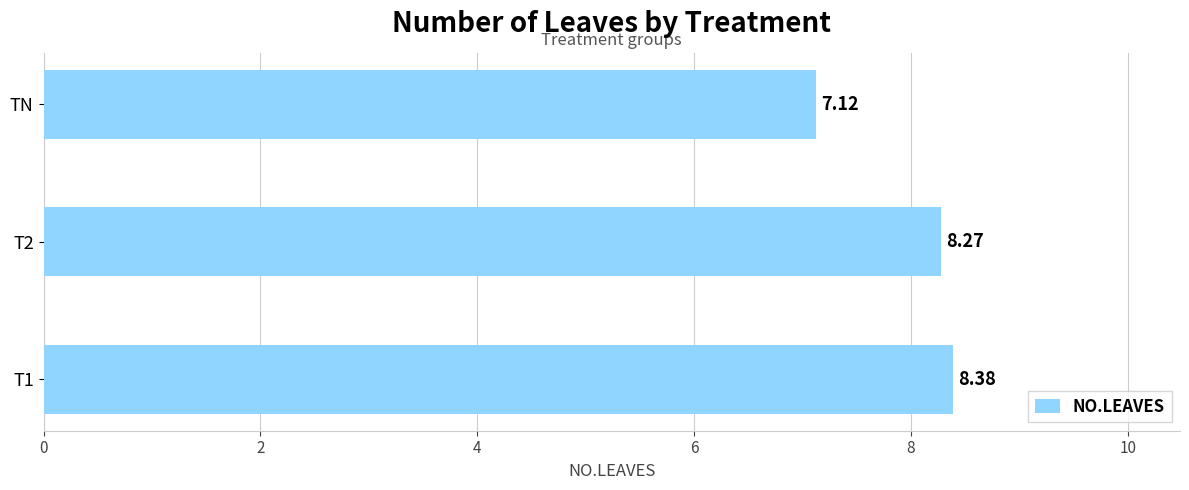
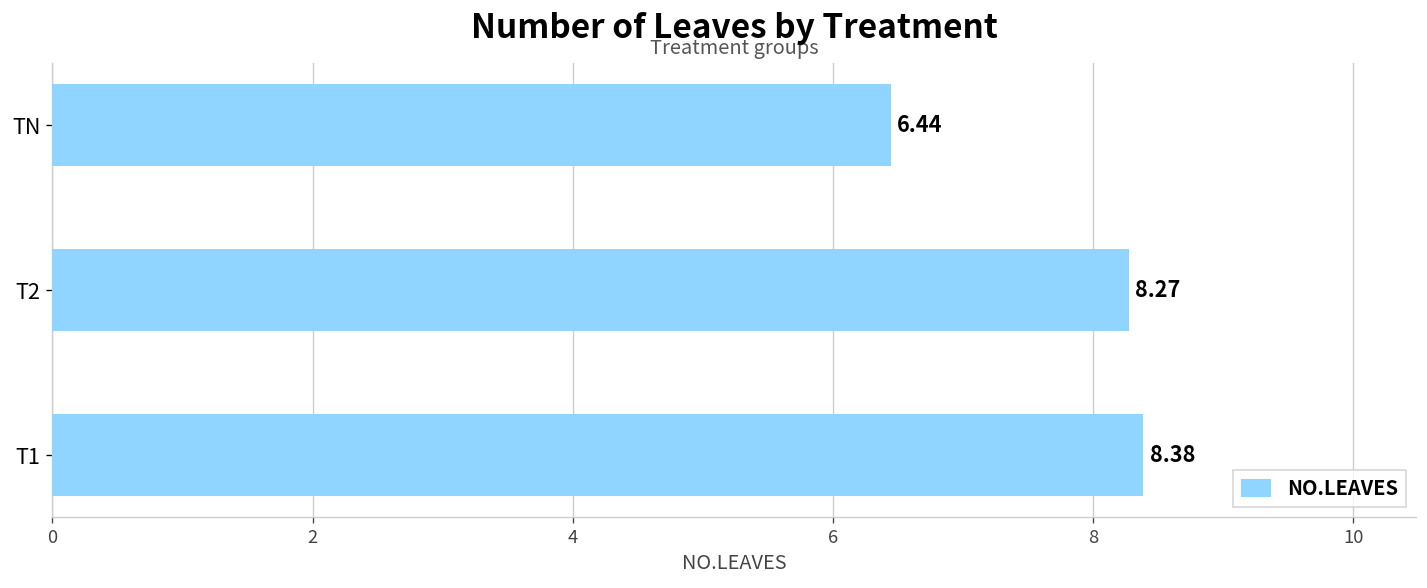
TN: 7.12 -> 6.44
